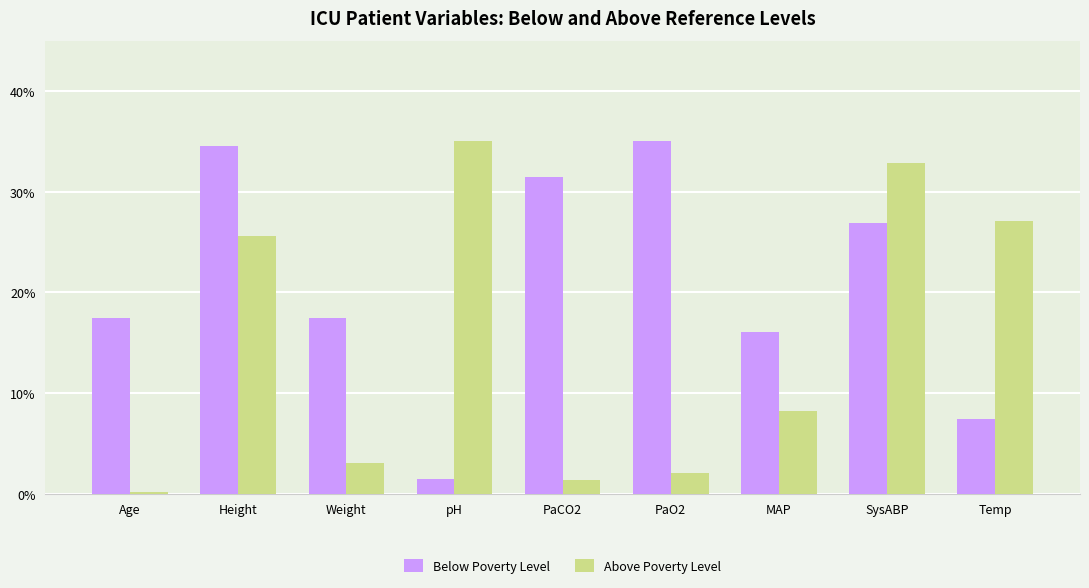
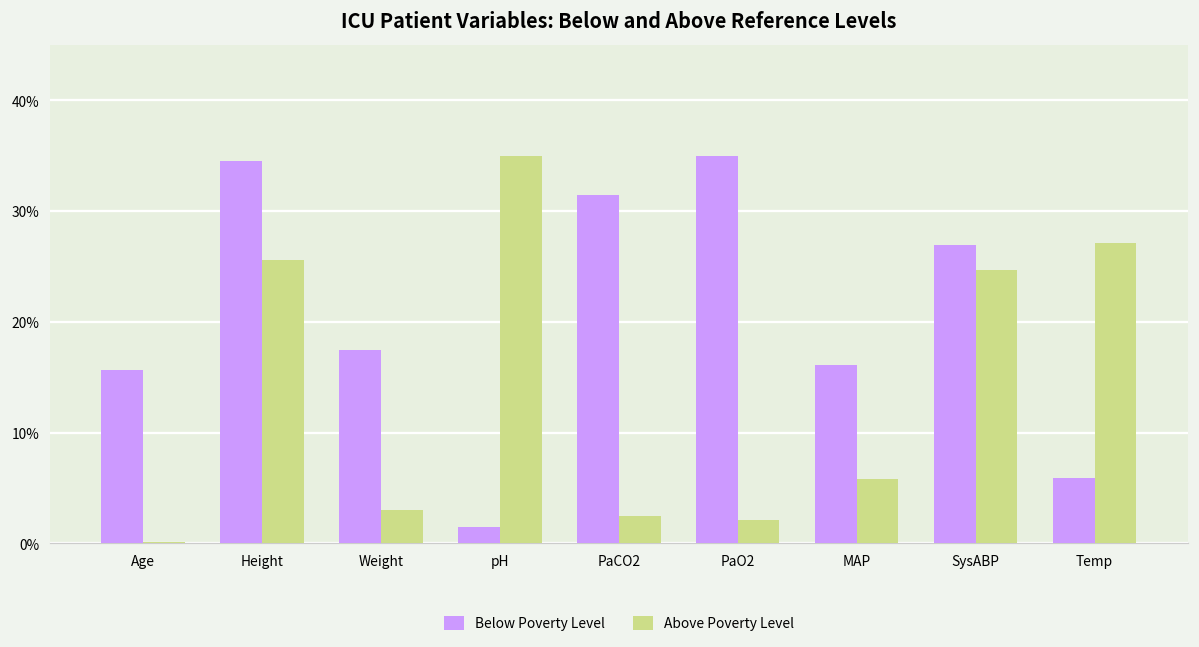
Below Poverty Level, Age: 17.5% -> 15.6%
Above Poverty Level, PaCO2: 1.4% -> 2.5%
Above Poverty Level, MAP: 8.2% -> 5.8%
Above Poverty Level, SysABP: 32.9% -> 24.7%
Below Poverty Level, Temp: 7.5% -> 5.9%
